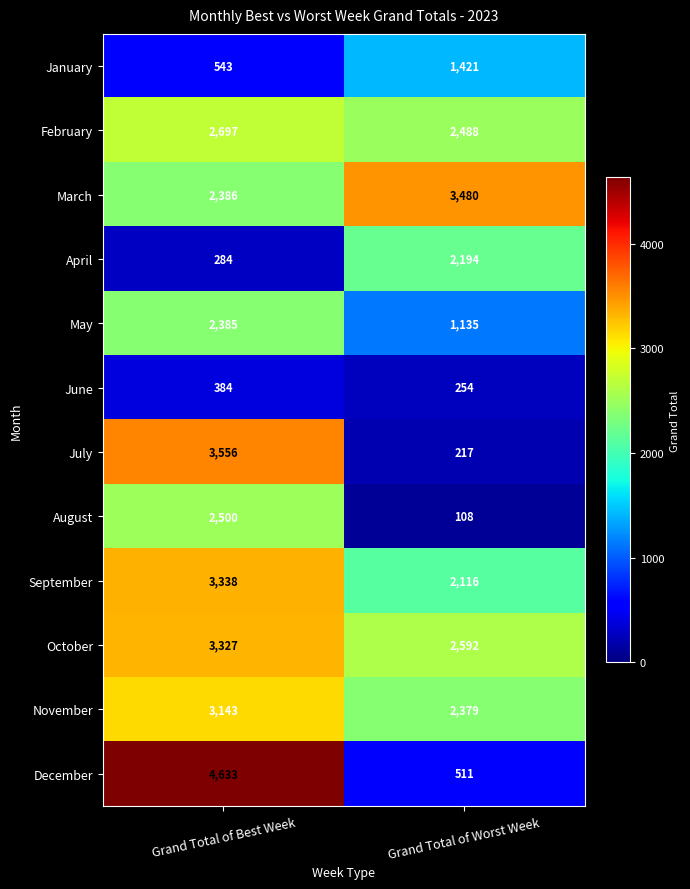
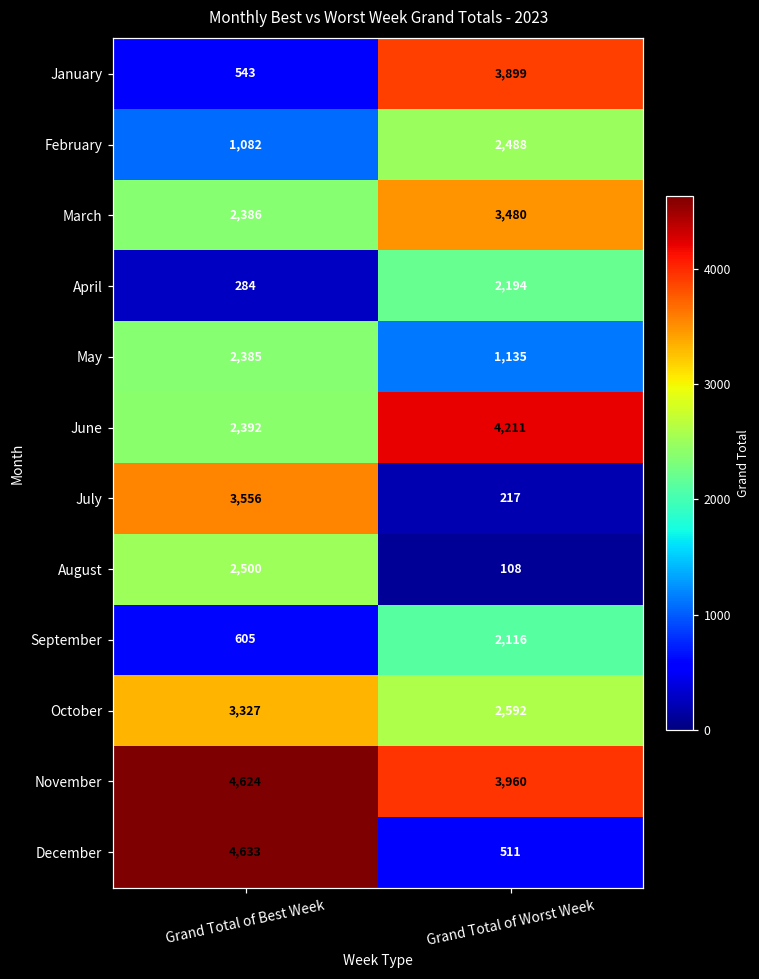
January, Grand Total of Worst Week: 1,421 -> 3,899
February, Grand Total of Best Week: 2,697 -> 1,082
June, Grand Total of Best Week: 384 -> 2,392
June, Grand Total of Worst Week: 254 -> 4,211
September, Grand Total of Best Week: 3,338 -> 605
November, Grand Total of Best Week: 3,143 -> 4,624
November, Grand Total of Worst Week: 2,379 -> 3,960
